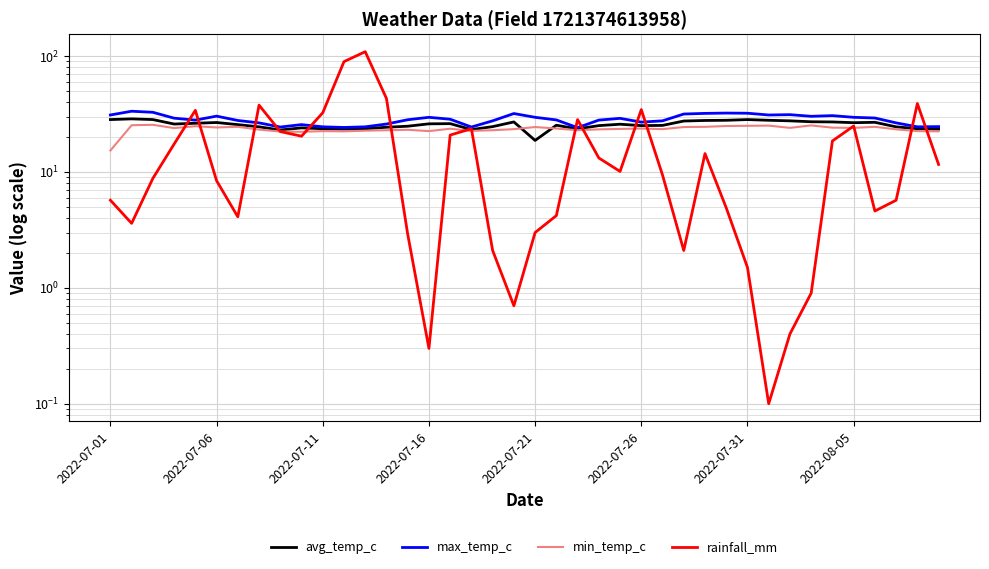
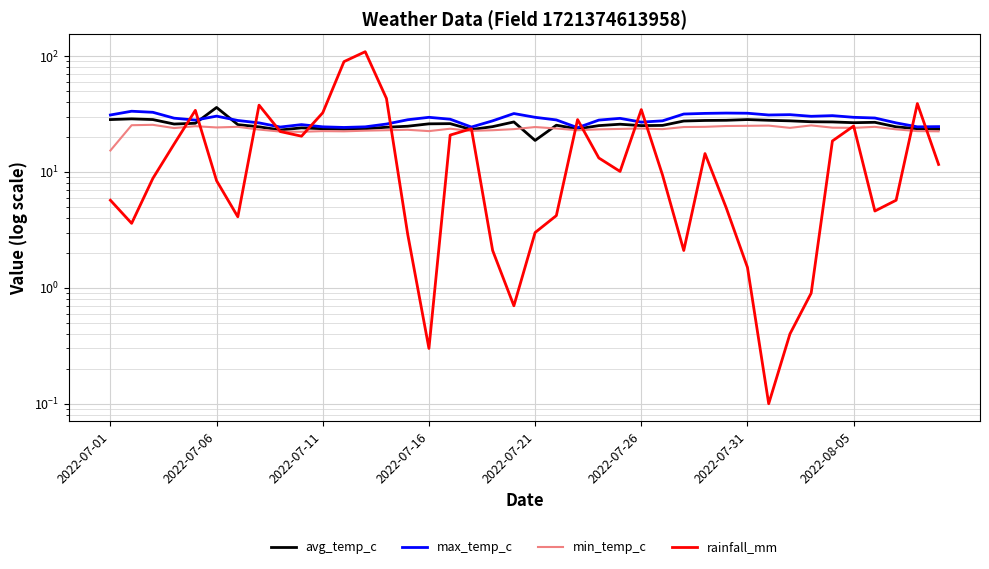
avg_temp_c, 2022-07-06: 27 -> 36
